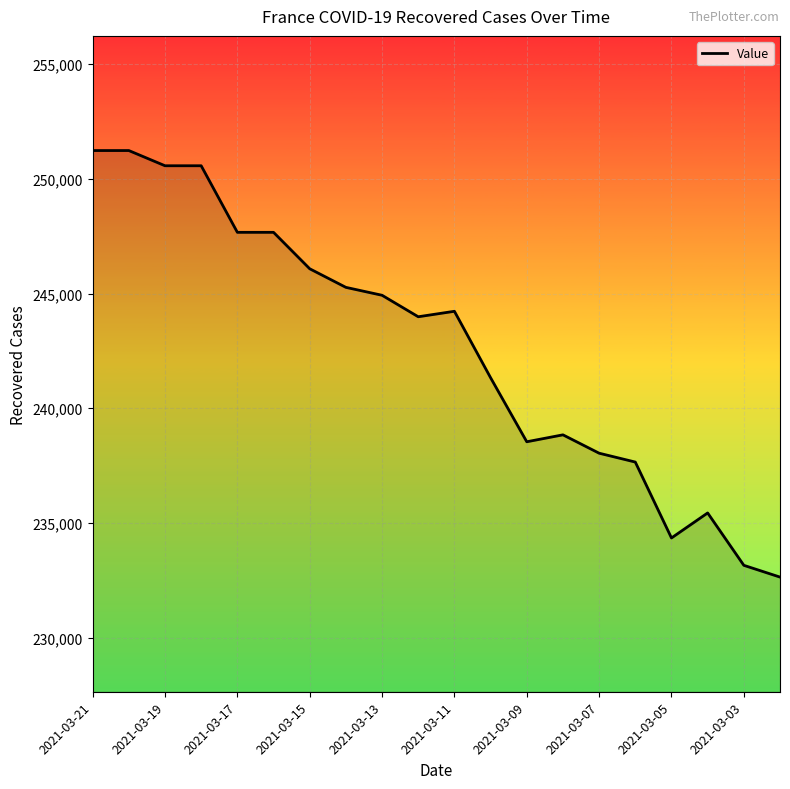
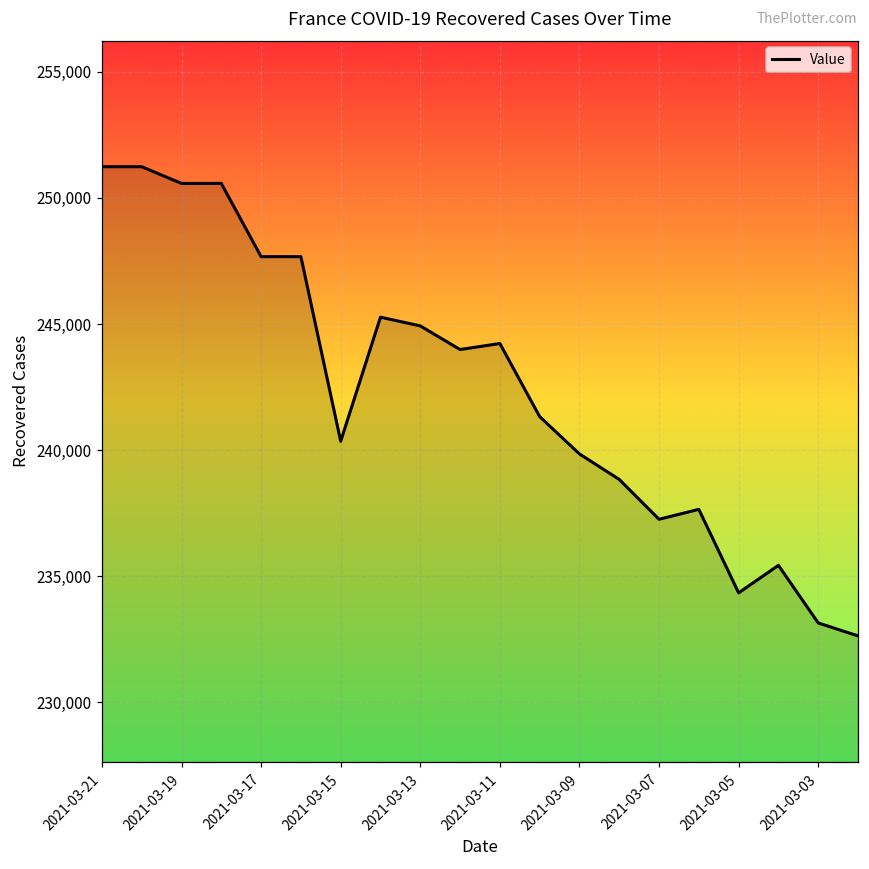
2021-03-15: 246,100 -> 240,400
2021-03-09: 238,500 -> 239,900
2021-03-07: 238,000 -> 237,300
